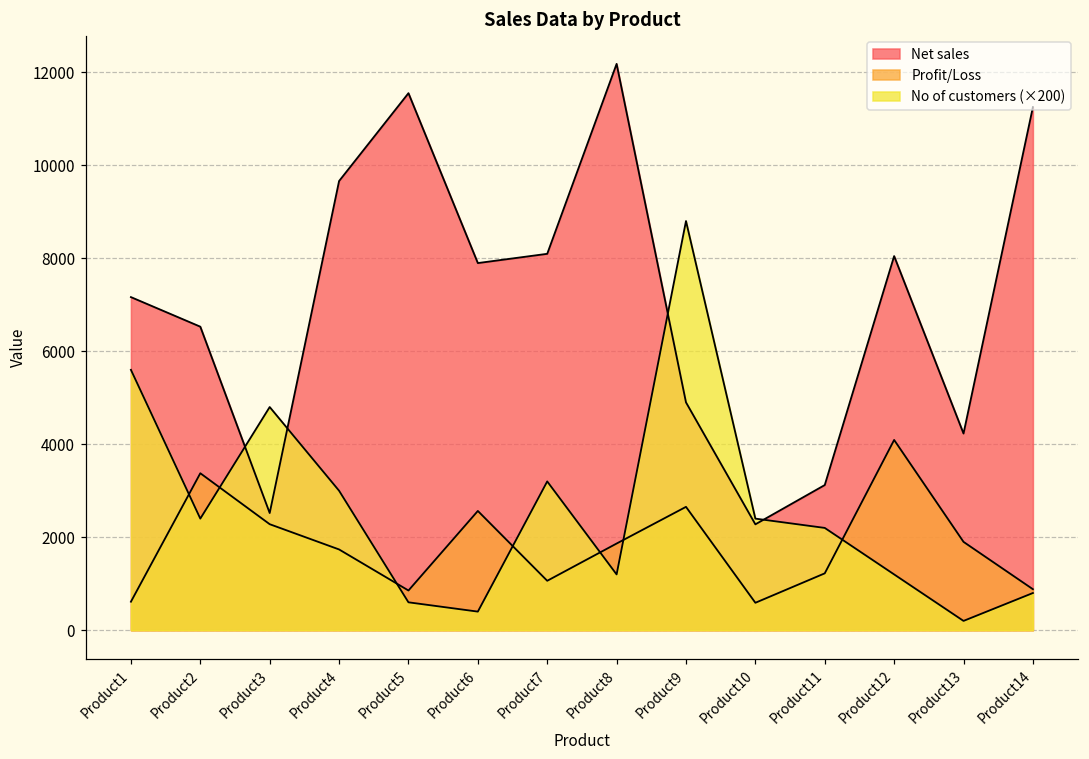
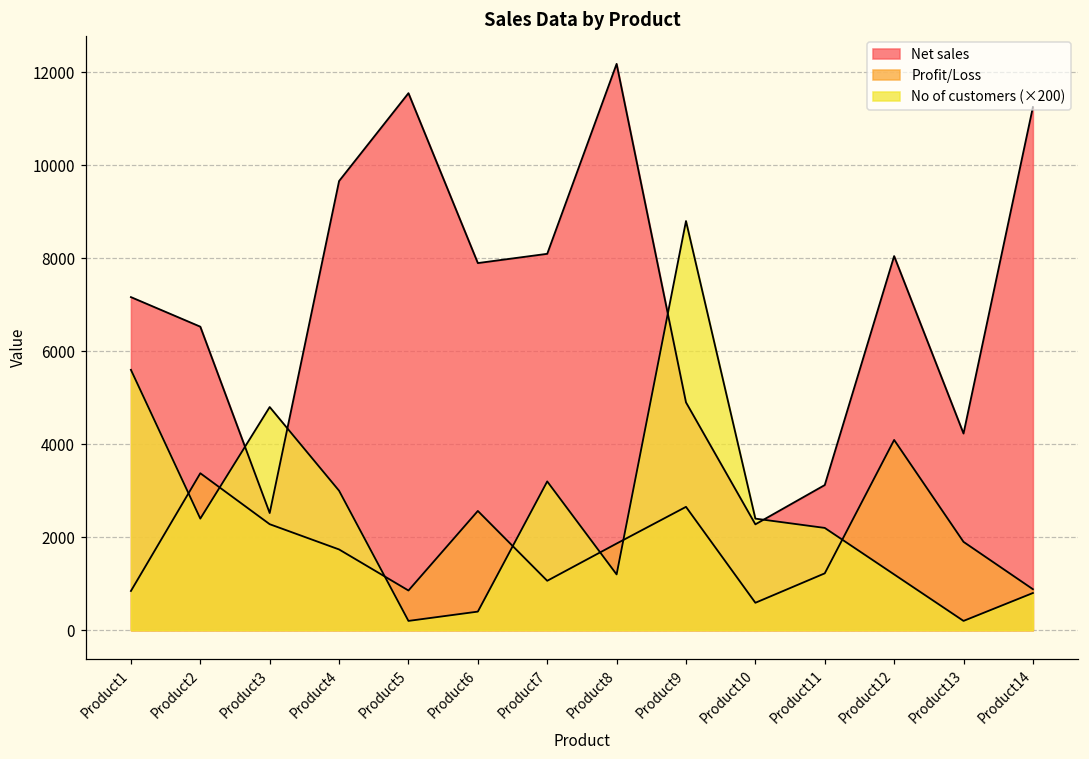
Profit/Loss, Product1: 600 -> 800
No of customers (×200), Product5: 600 -> 200
